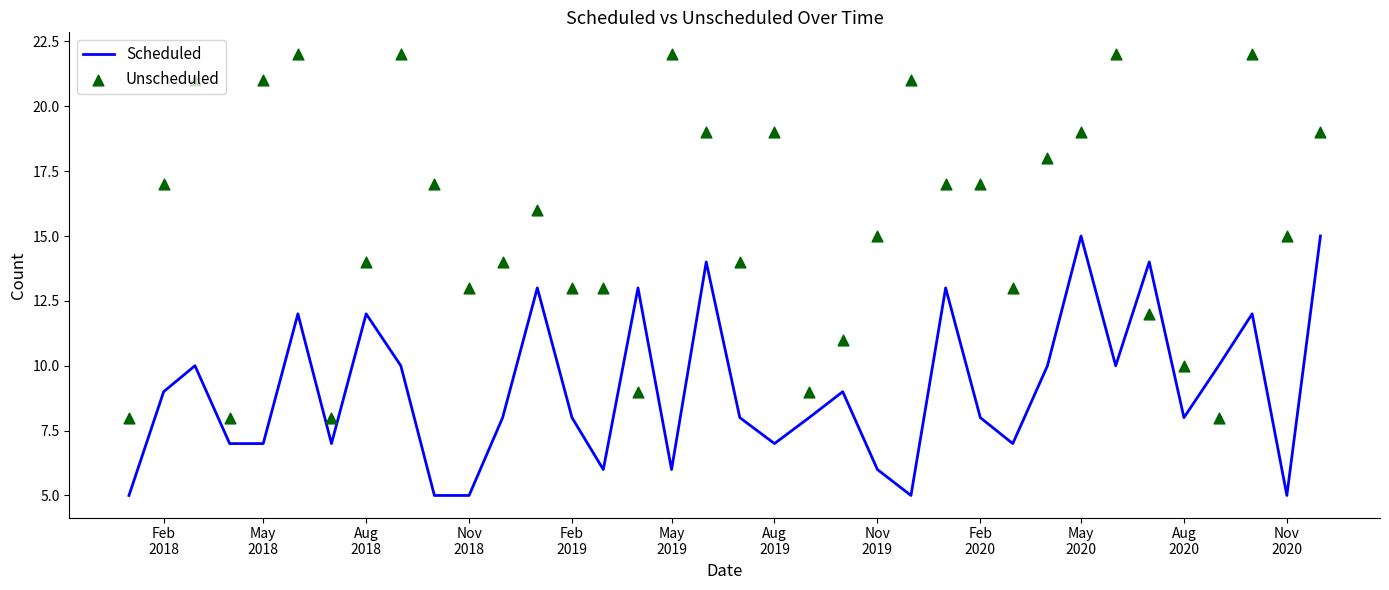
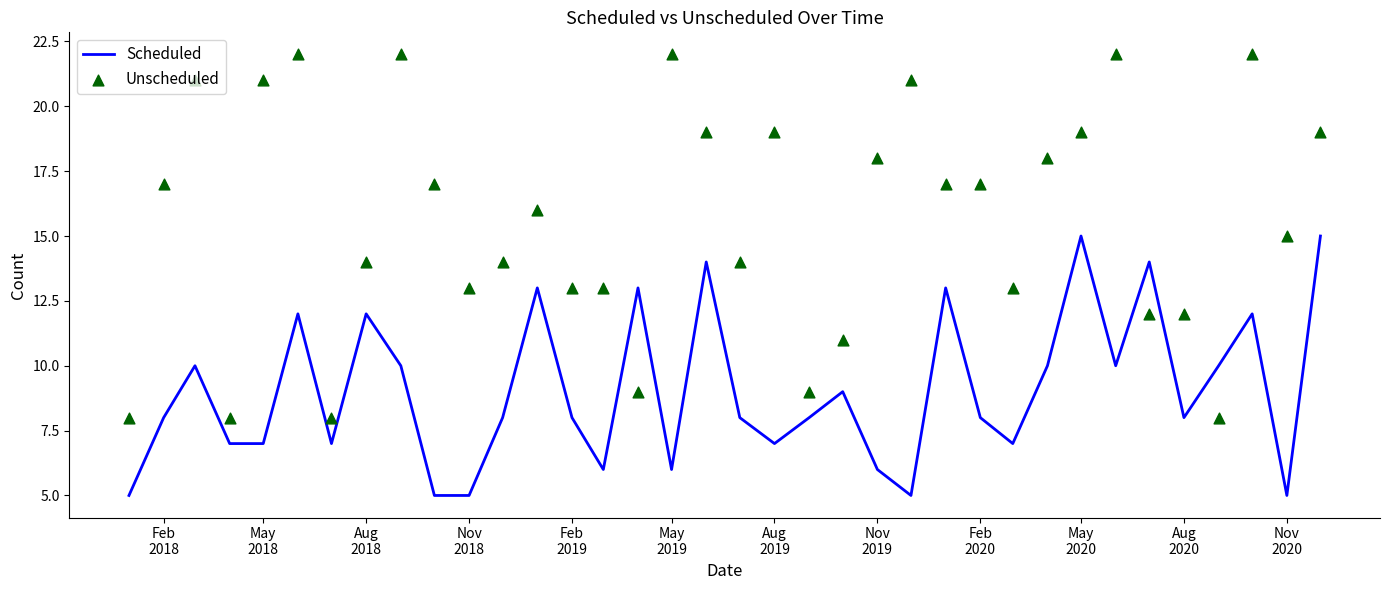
Scheduled, Feb 2018: 9 -> 8
Unscheduled, Nov 2019: 15 -> 18
Unscheduled, Aug 2020: 10 -> 12
